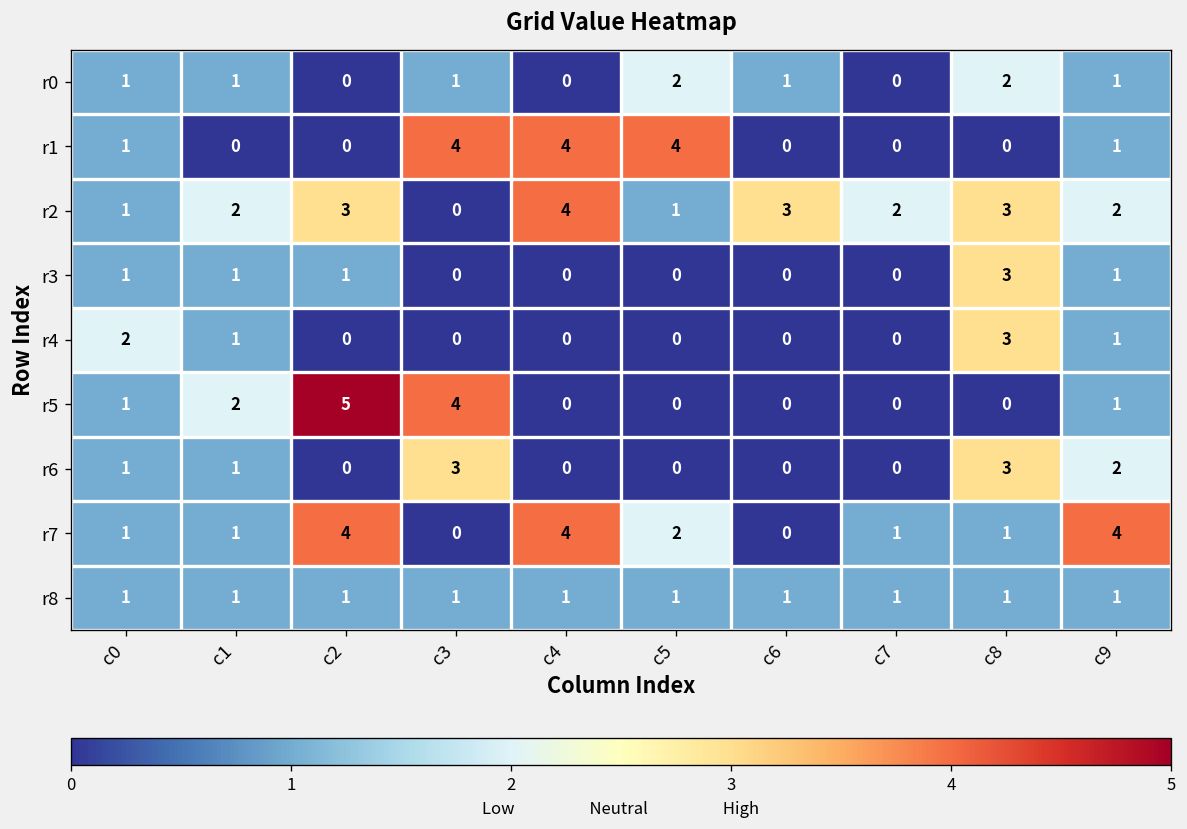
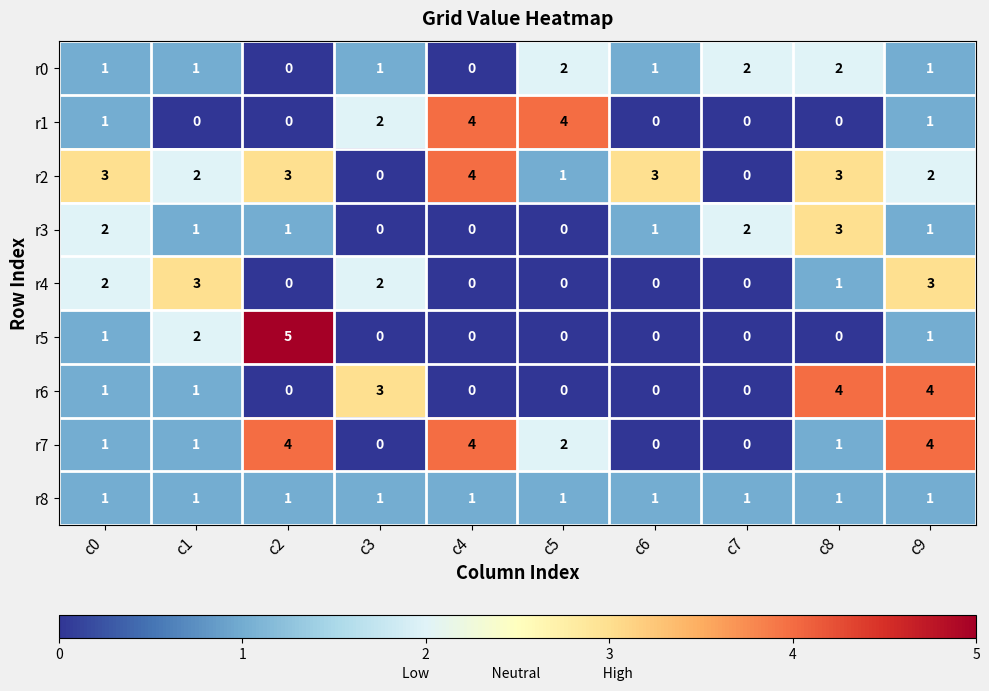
r0, c7: 0 -> 2
r1, c3: 4 -> 2
r2, c0: 1 -> 3
r2, c7: 2 -> 0
r3, c0: 1 -> 2
r3, c6: 0 -> 1
r3, c7: 0 -> 2
r4, c1: 1 -> 3
r4, c3: 0 -> 2
r4, c8: 3 -> 1
r4, c9: 1 -> 3
r5, c3: 4 -> 0
r6, c8: 3 -> 4
r6, c9: 2 -> 4
r7, c7: 1 -> 0
